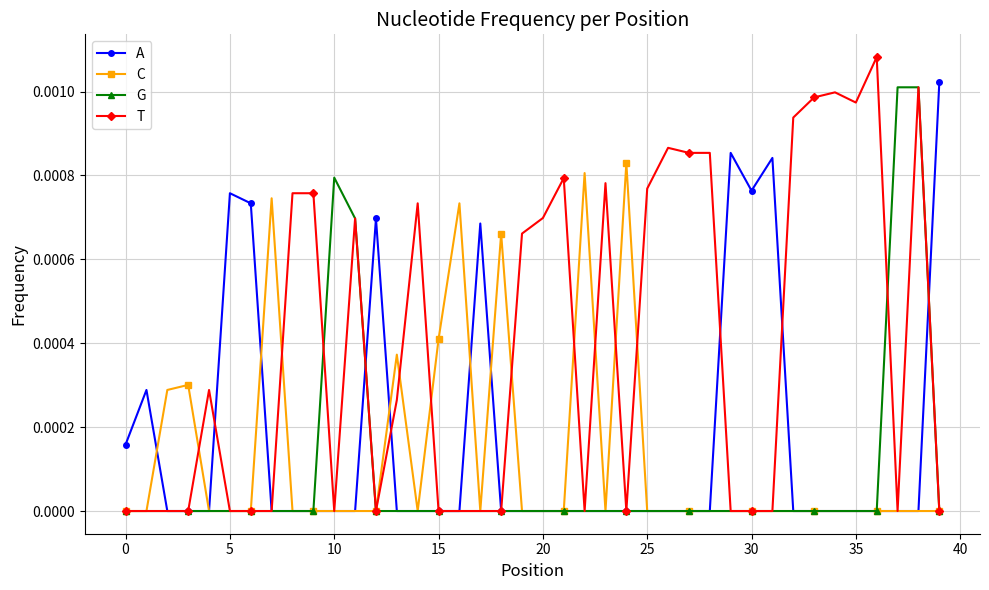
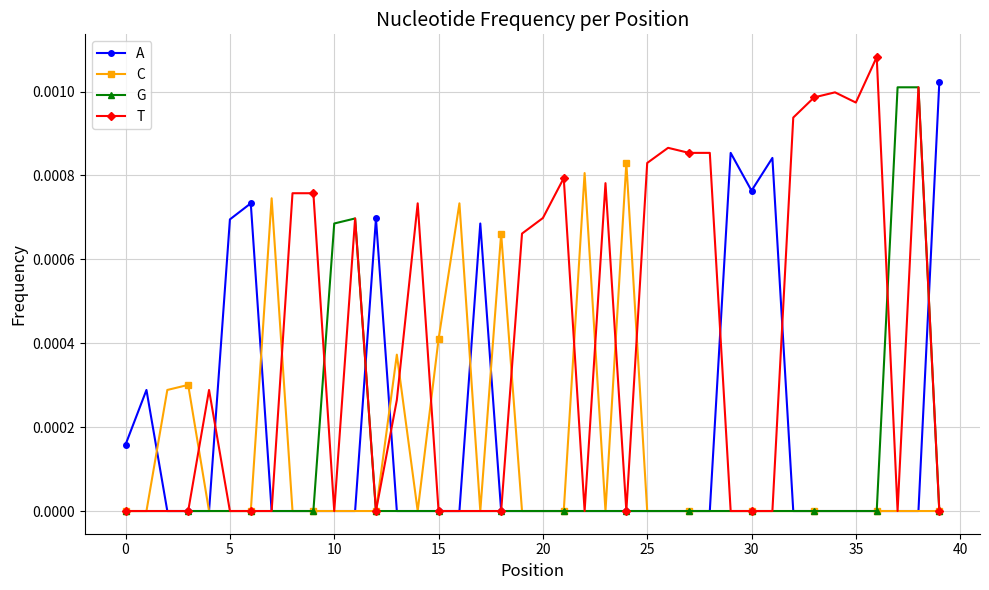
A, 5: 0.00076 -> 0.00070
G, 10: 0.00079 -> 0.00069
T, 25: 0.00077 -> 0.00083
